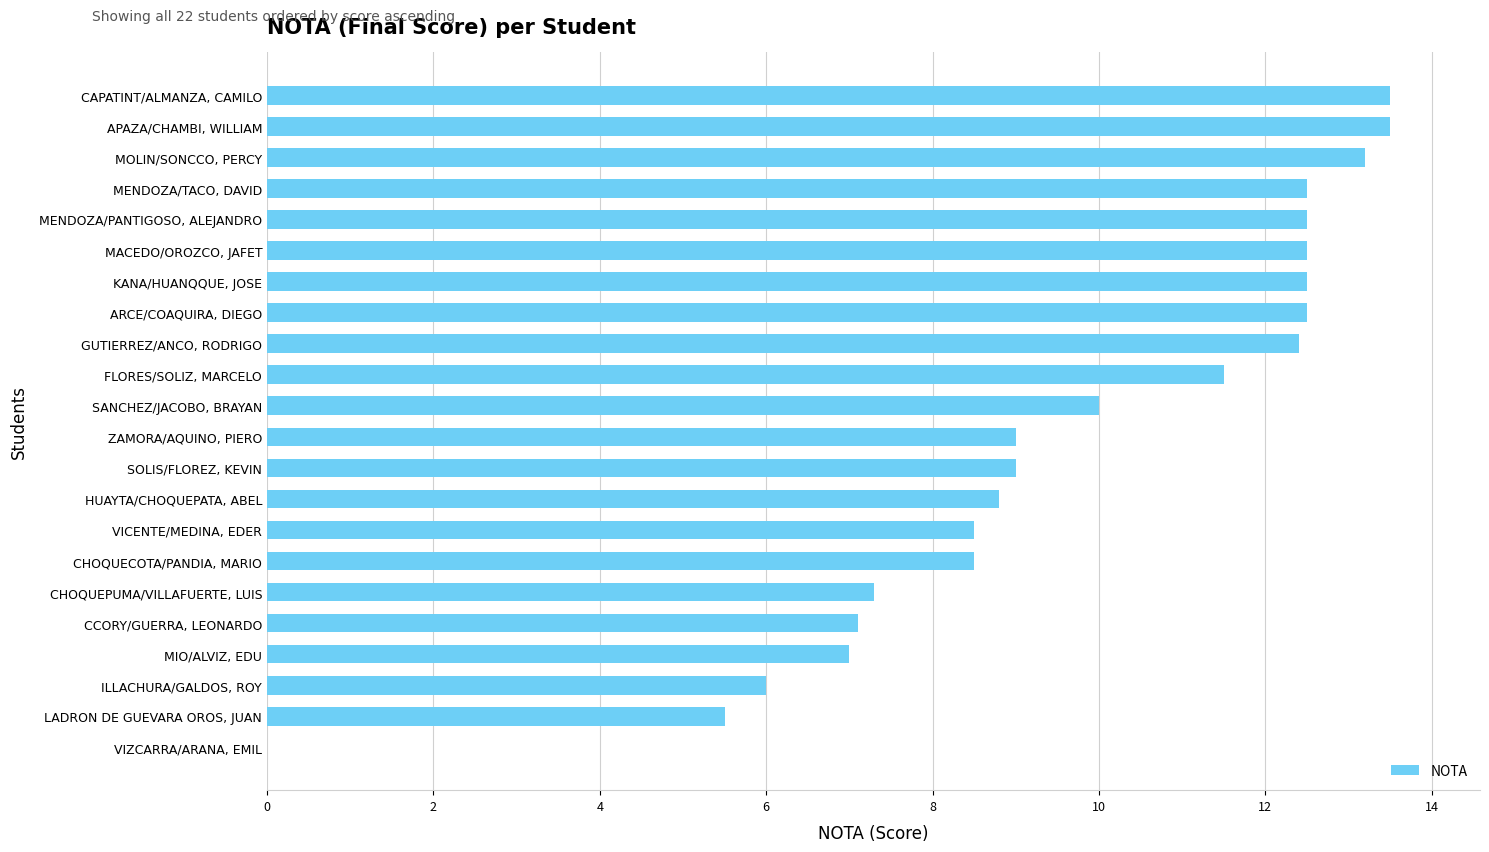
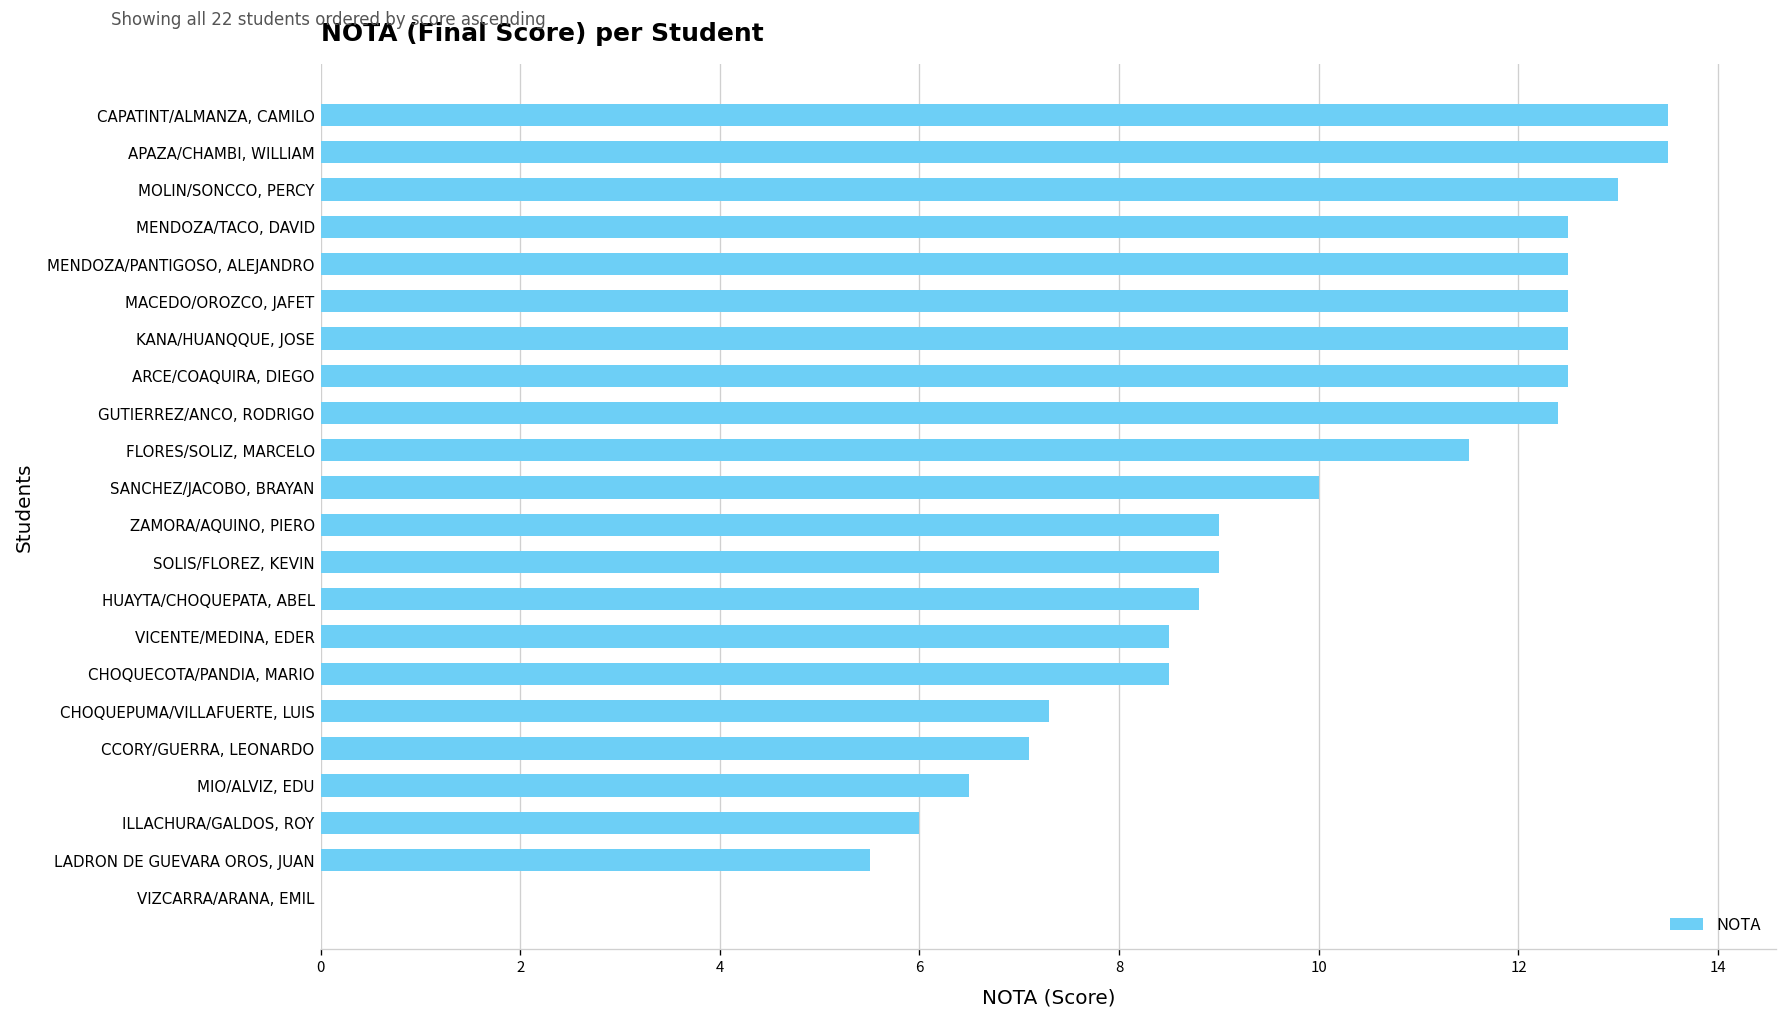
MOLIN/SONCCO, PERCY: 13.2 -> 13.0
MIO/ALVIZ, EDU: 7.0 -> 6.5
